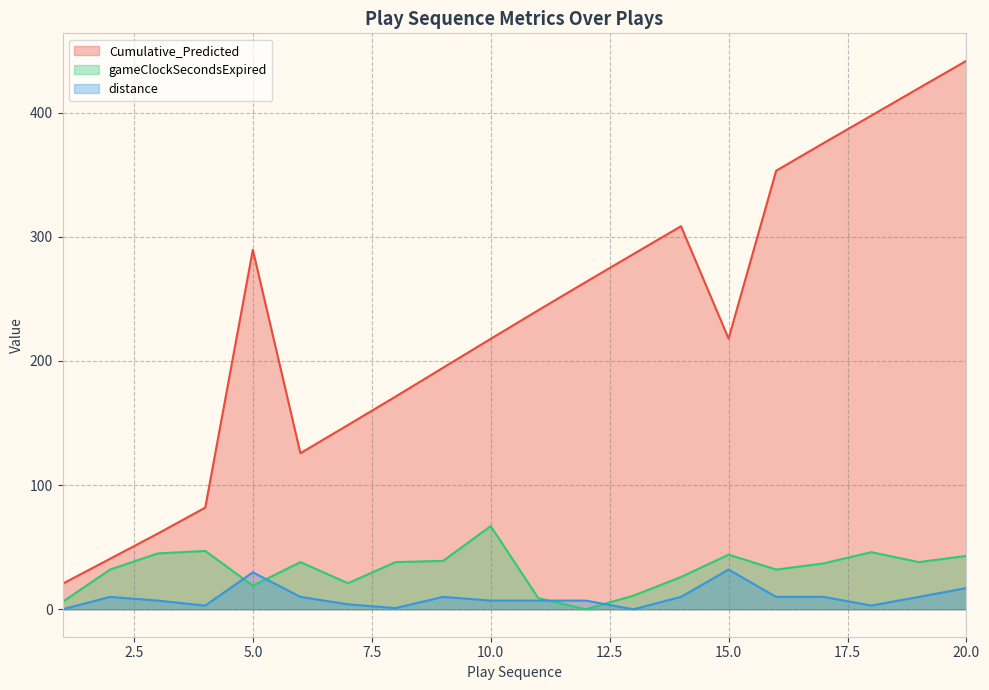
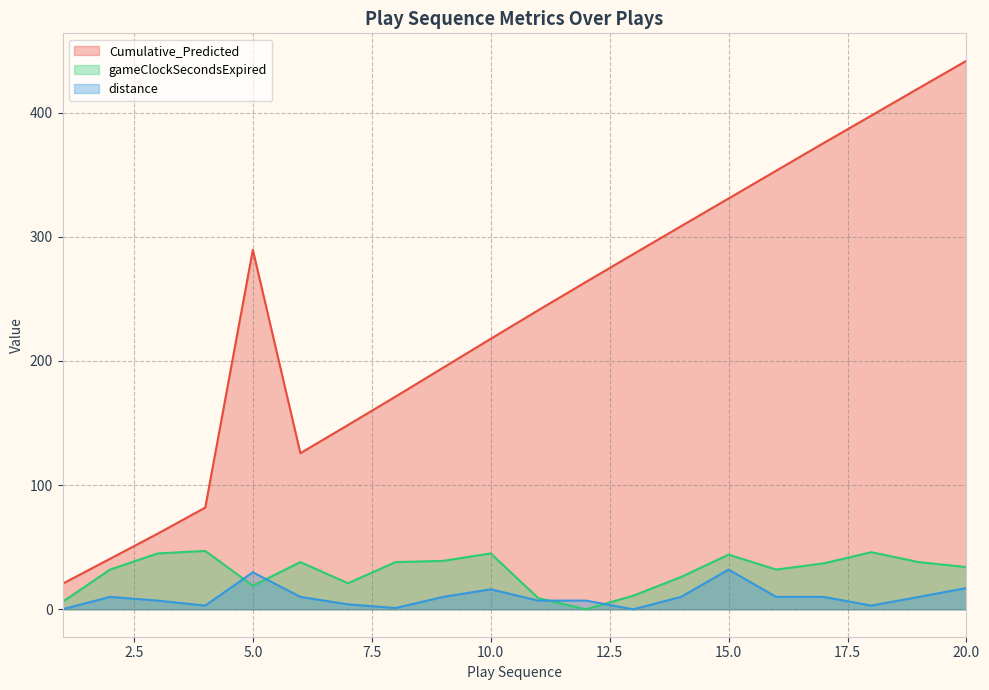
gameClockSecondsExpired, 10.0: 67 -> 45
distance, 10.0: 7 -> 16
Cumulative_Predicted, 15.0: 218 -> 331
gameClockSecondsExpired, 20.0: 43 -> 34
